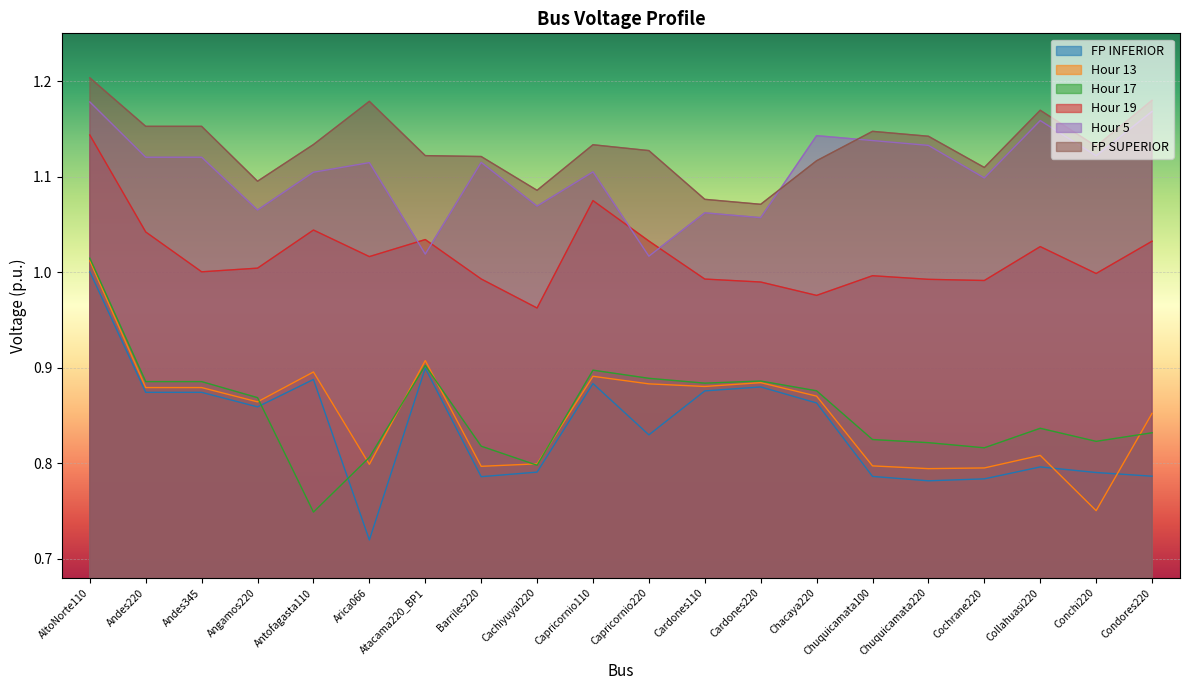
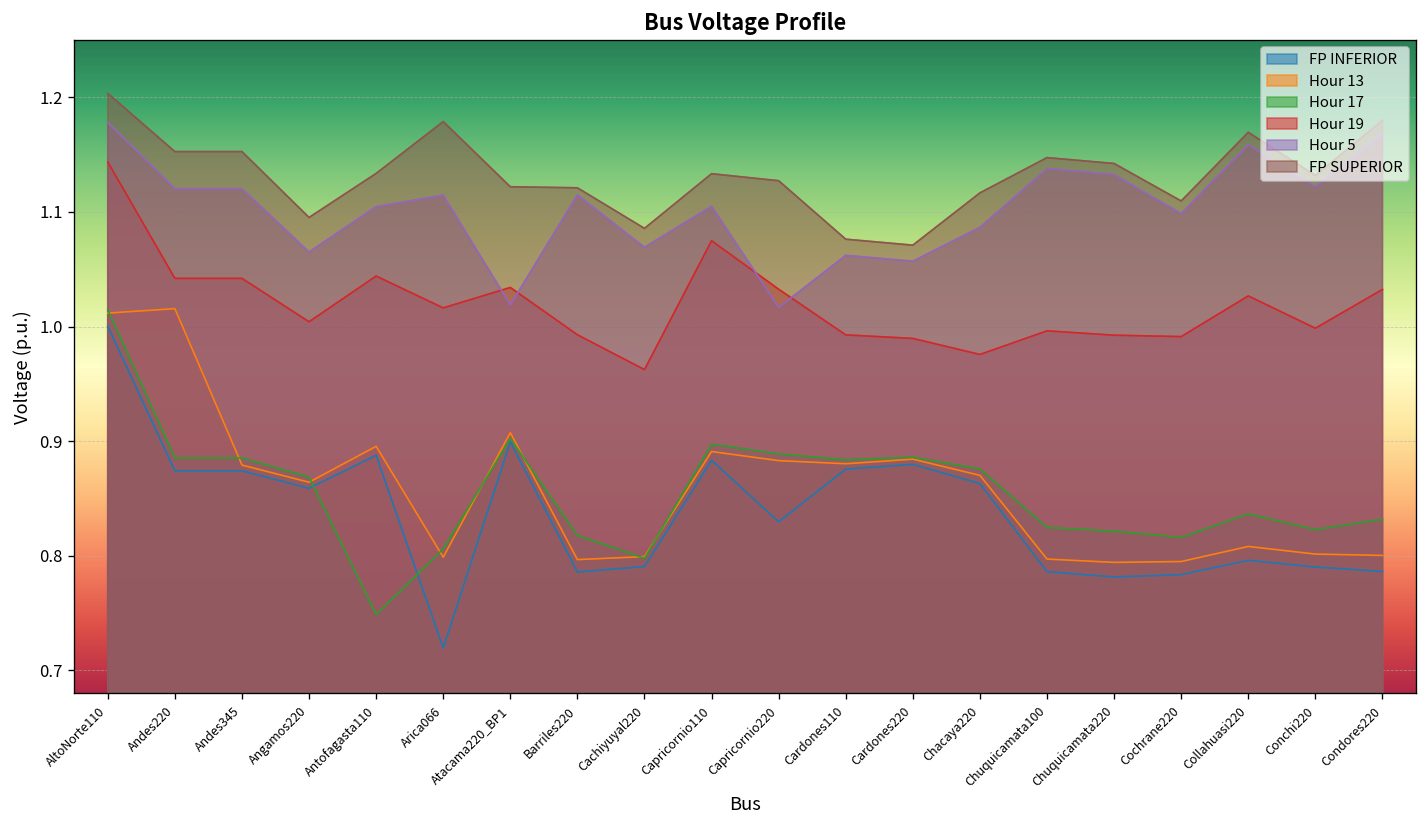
Hour 13, Andes220: 0.88 -> 1.02
Hour 19, Andes345: 1.00 -> 1.04
Hour 5, Chacaya220: 1.14 -> 1.09
Hour 13, Conchi220: 0.75 -> 0.80
Hour 13, Condores220: 0.85 -> 0.80
